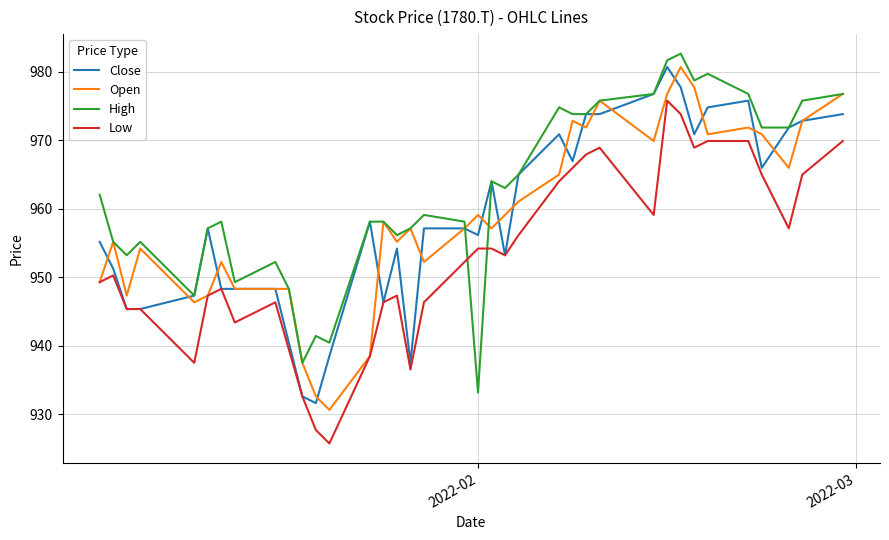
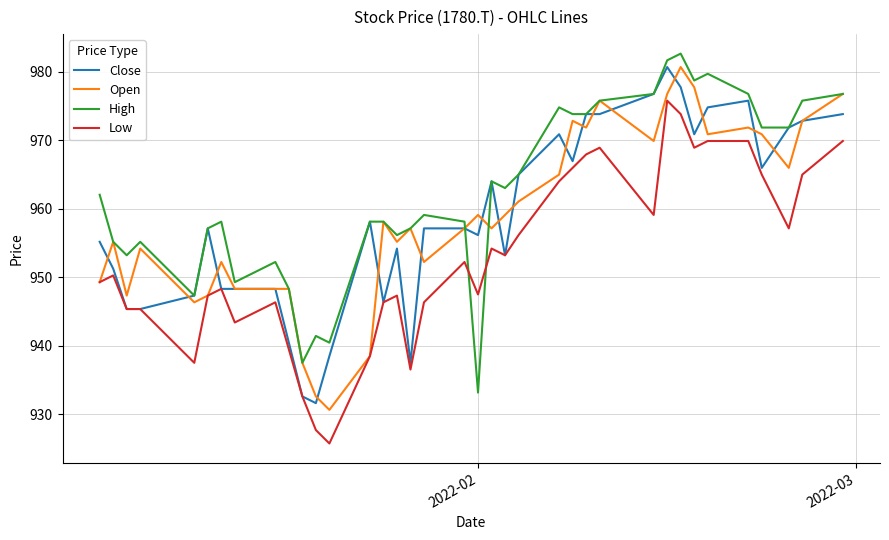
Low, 2022-02: 954 -> 947
